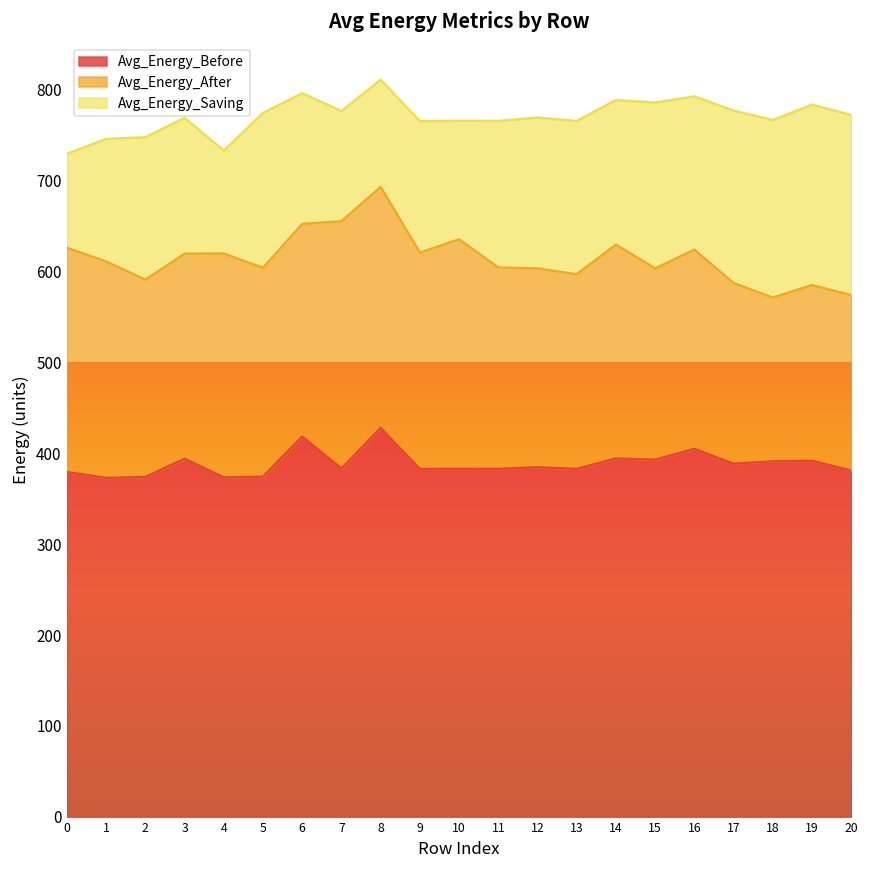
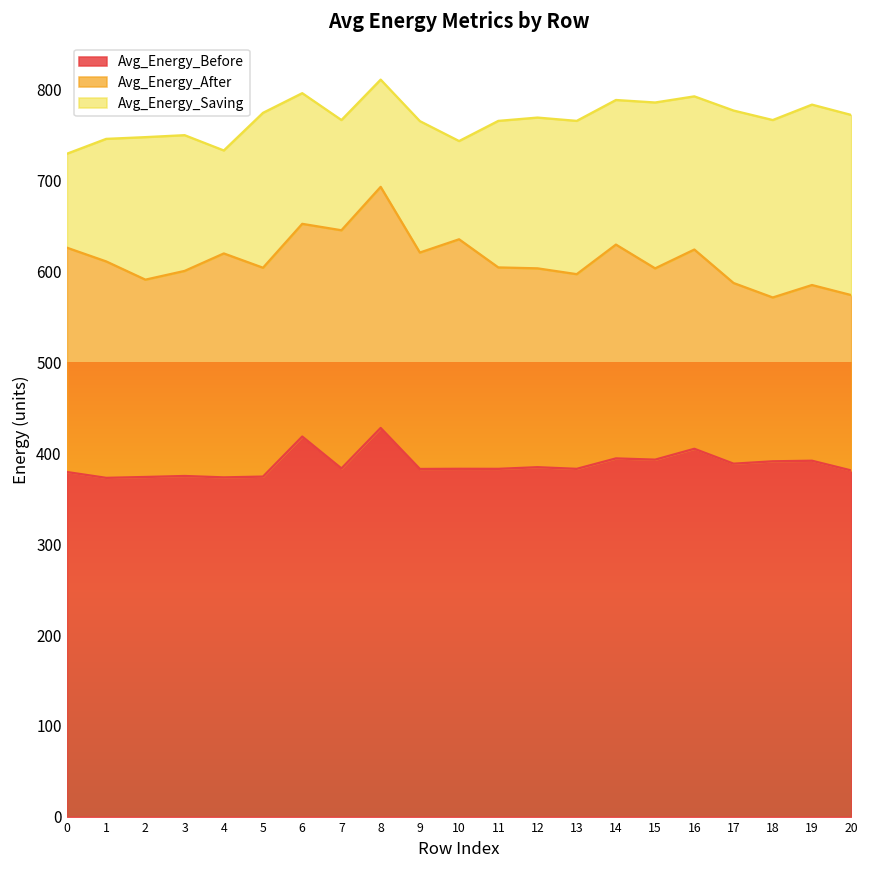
Avg_Energy_Before, 3: 390 -> 370
Avg_Energy_After, 7: 270 -> 260
Avg_Energy_Saving, 10: 130 -> 110
